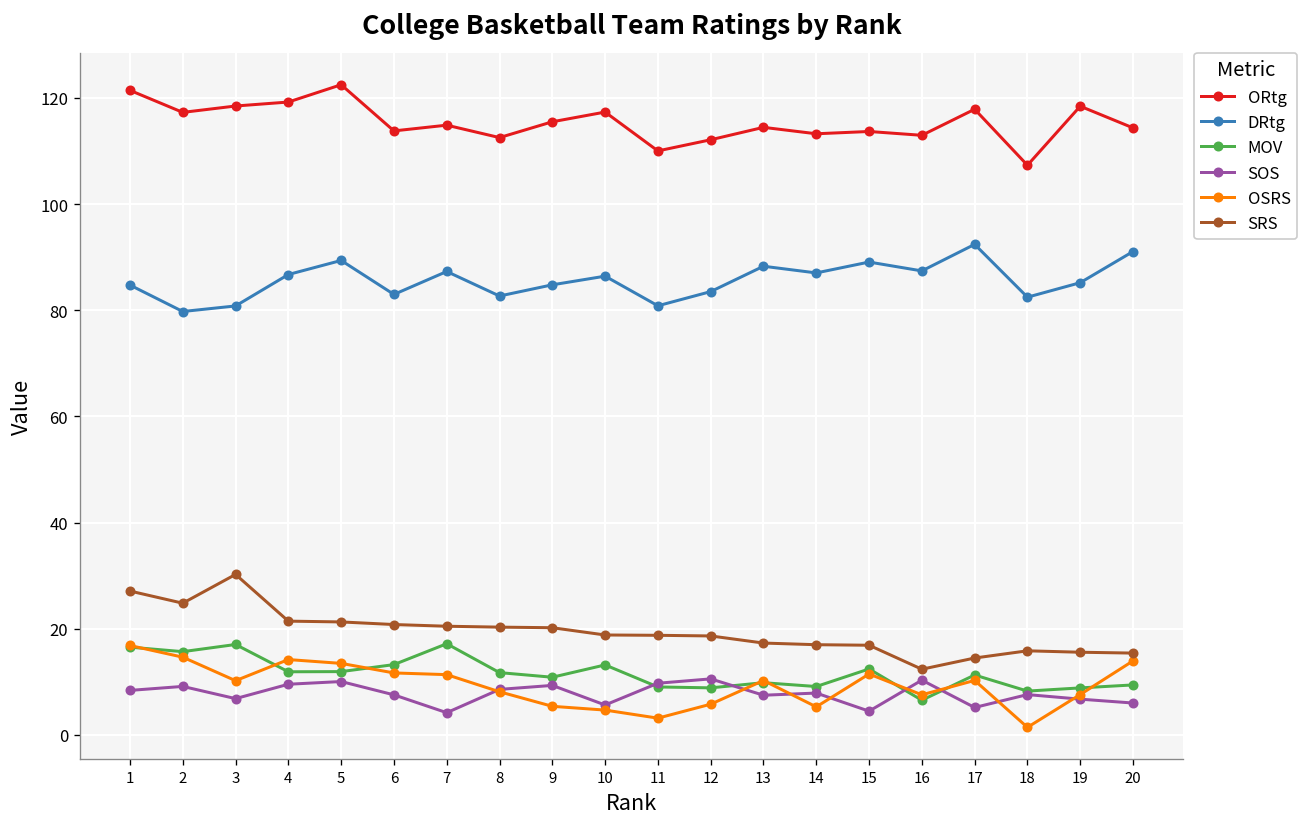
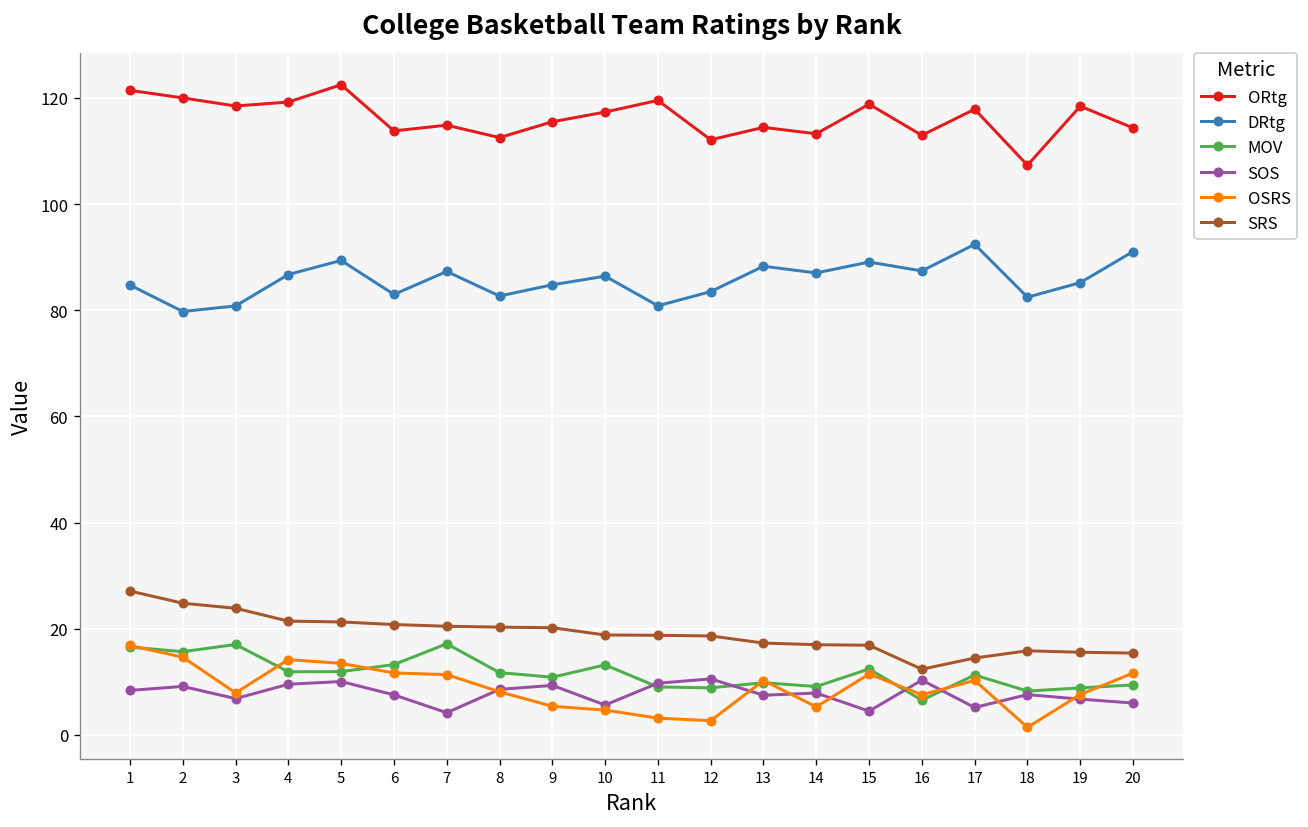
ORtg, 2: 117 -> 120
OSRS, 3: 10 -> 8
SRS, 3: 30 -> 24
ORtg, 11: 110 -> 120
OSRS, 12: 6 -> 3
ORtg, 15: 114 -> 119
OSRS, 20: 14 -> 12
